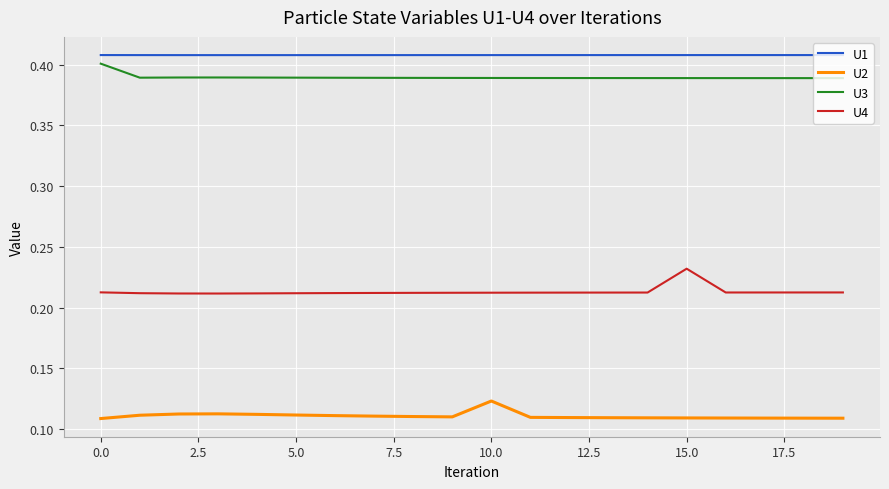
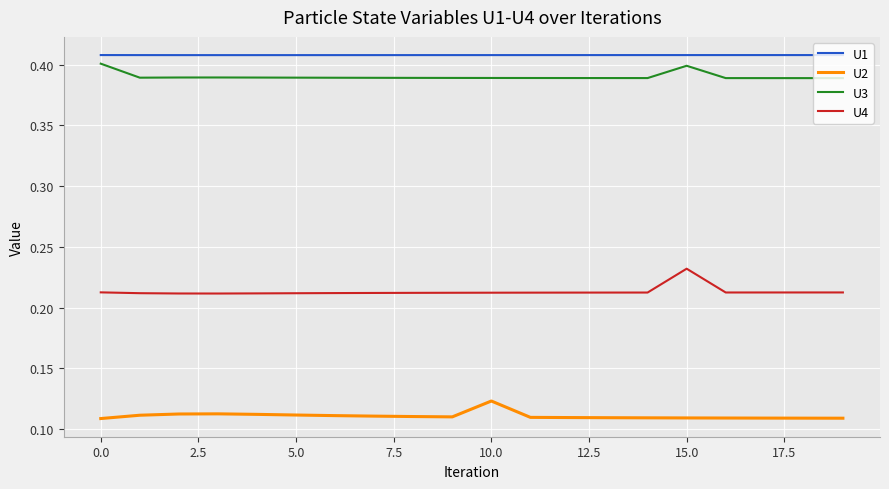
U3, 15.0: 0.389 -> 0.399
